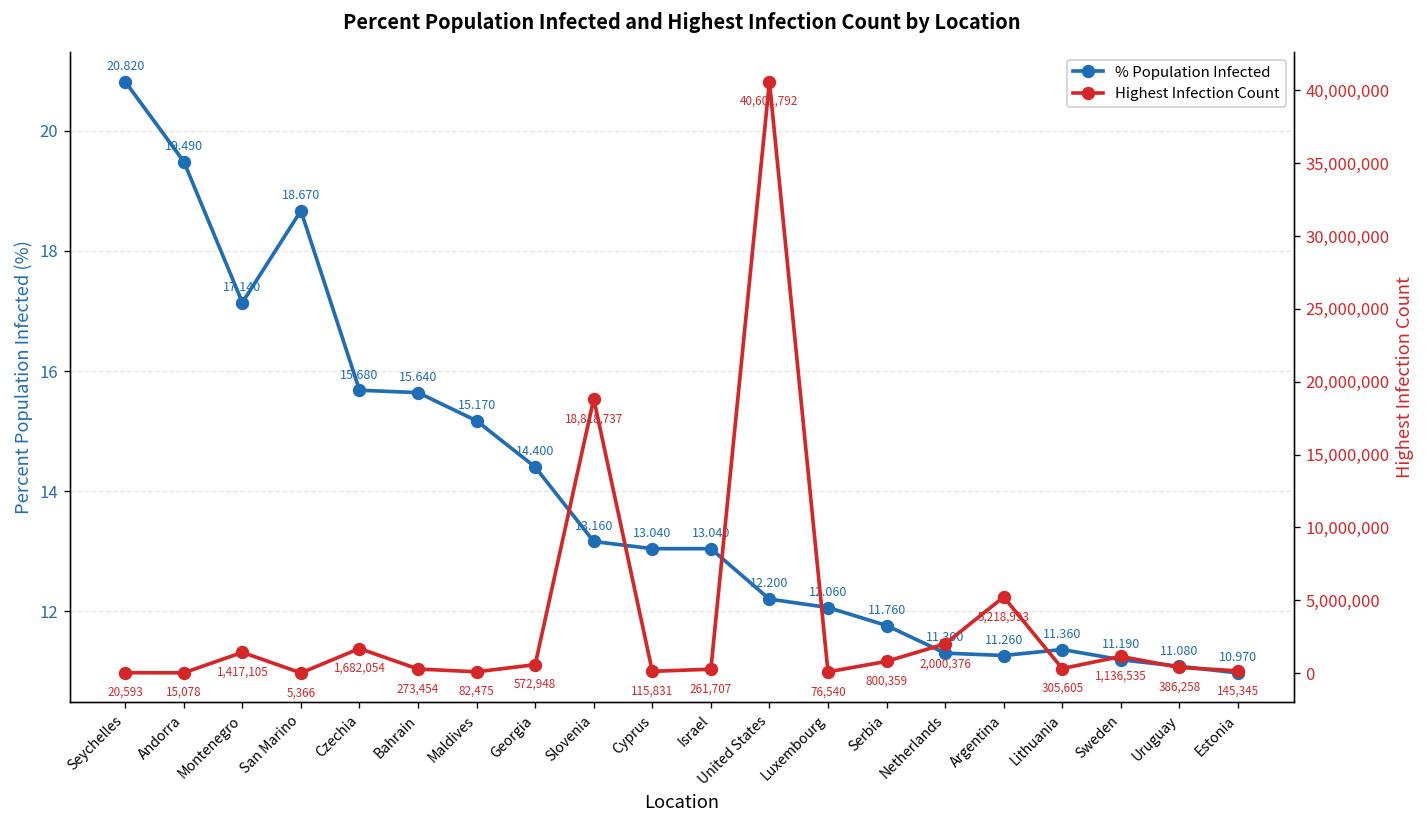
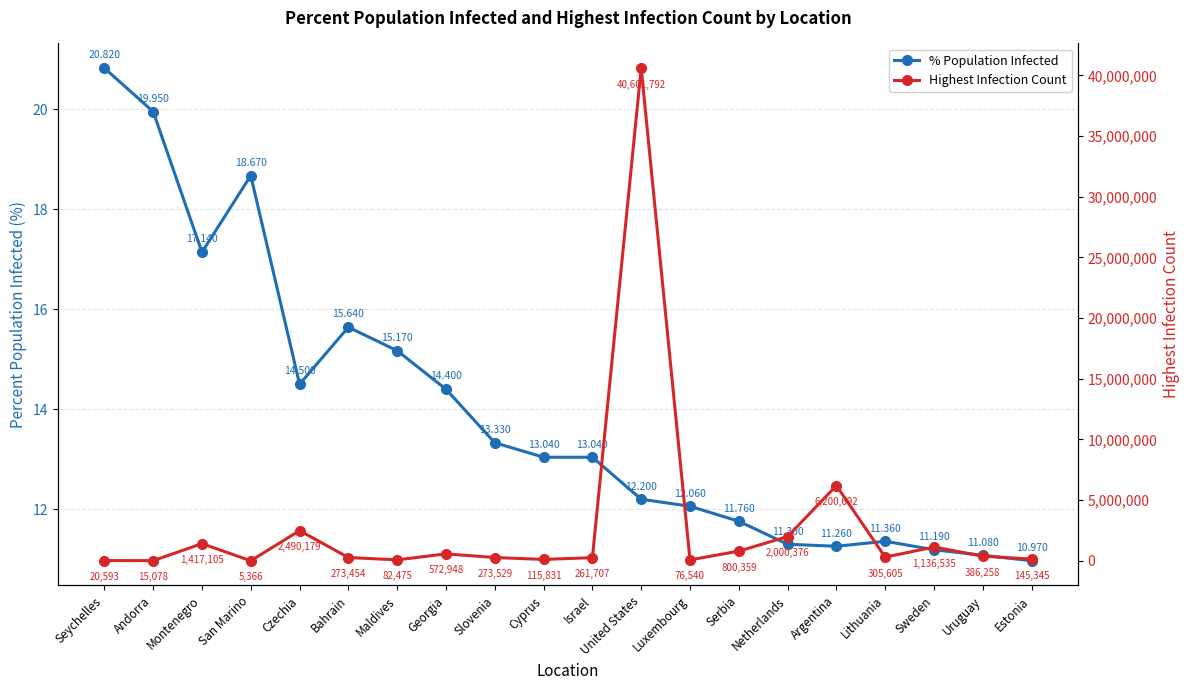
% Population Infected, Andorra: 19.490 -> 19.950
% Population Infected, Czechia: 15.680 -> 14.500
% Population Infected, Slovenia: 13.160 -> 13.330
Highest Infection Count, Czechia: 1,682,054 -> 2,490,179
Highest Infection Count, Slovenia: 18,818,737 -> 273,529
Highest Infection Count, Argentina: 5,218,993 -> 6,200,692
